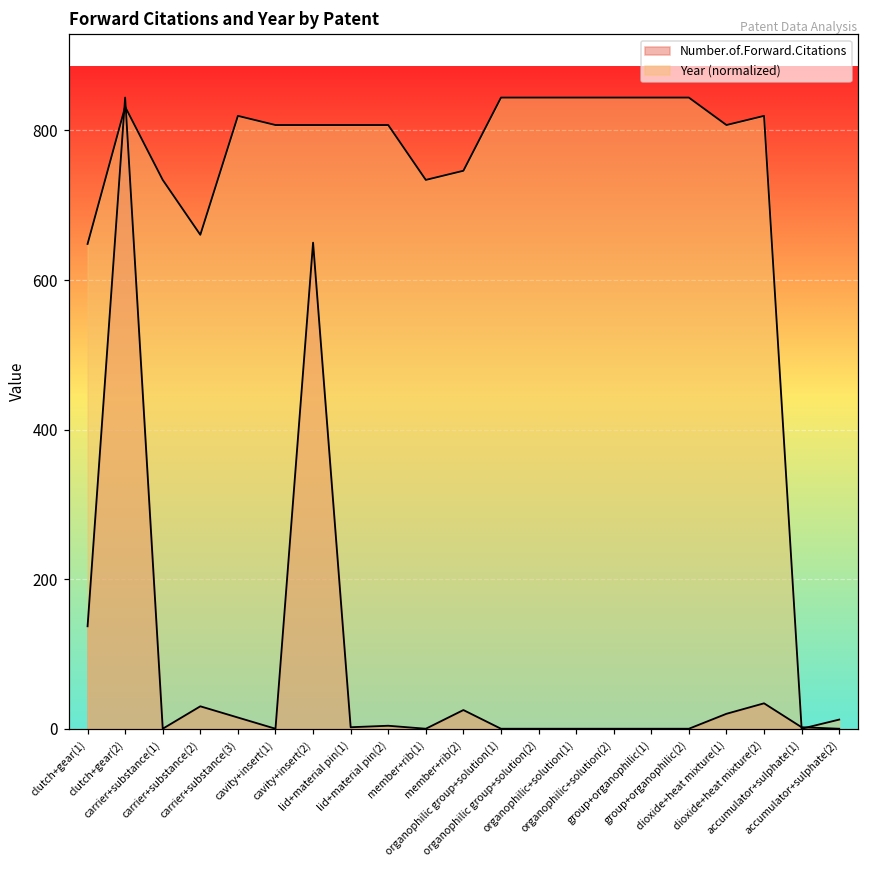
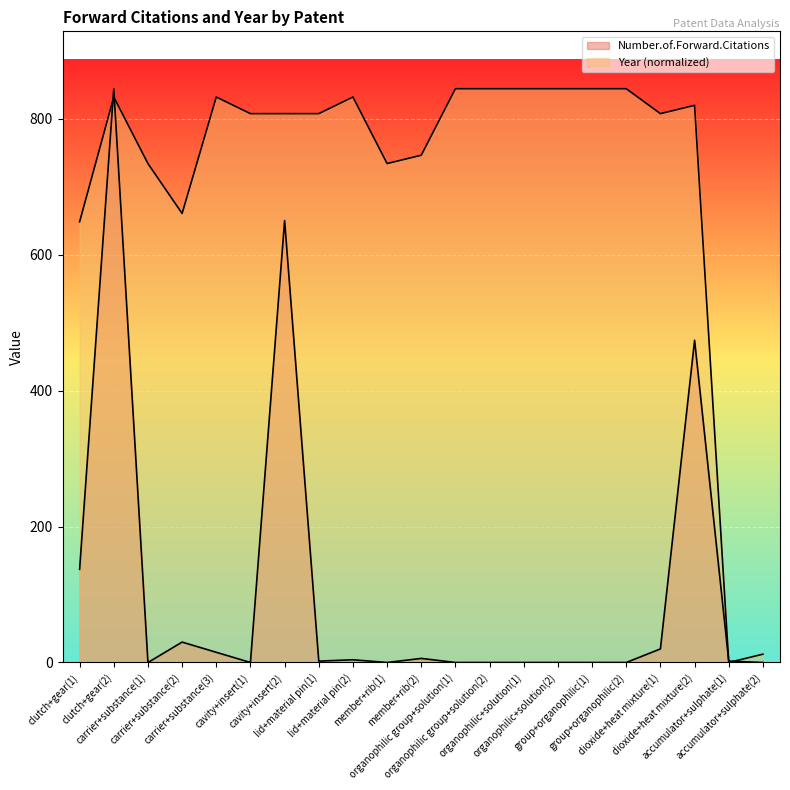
Year (normalized), carrier+substance(3): 820 -> 830
Year (normalized), lid+material pin(2): 810 -> 830
Number.of.Forward.Citations, member+rib(2): 30 -> 10
Number.of.Forward.Citations, dioxide+heat mixture(2): 30 -> 470
